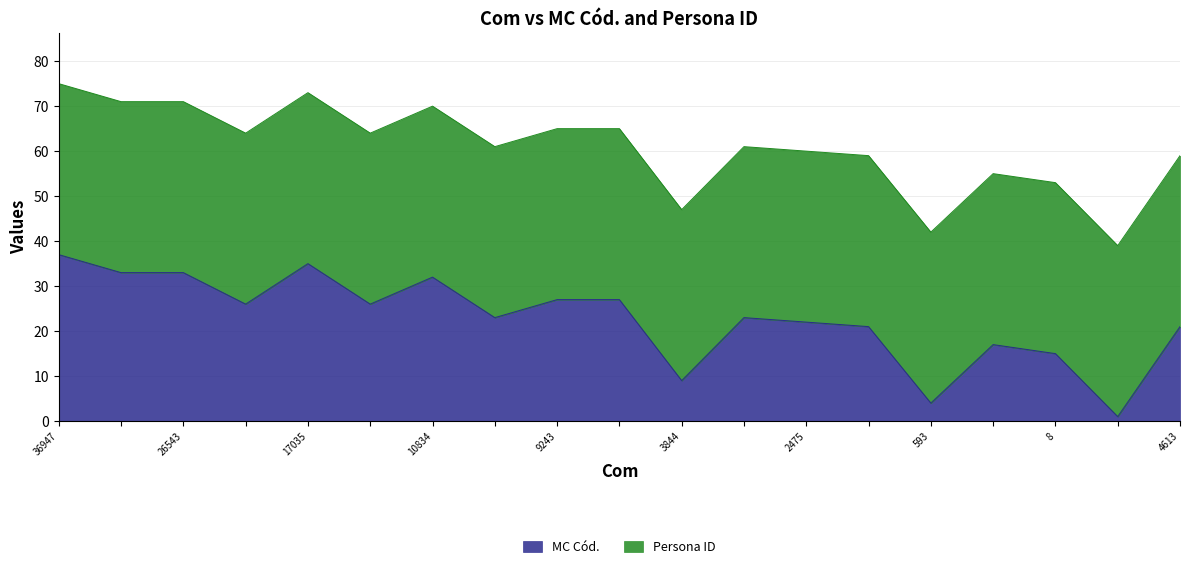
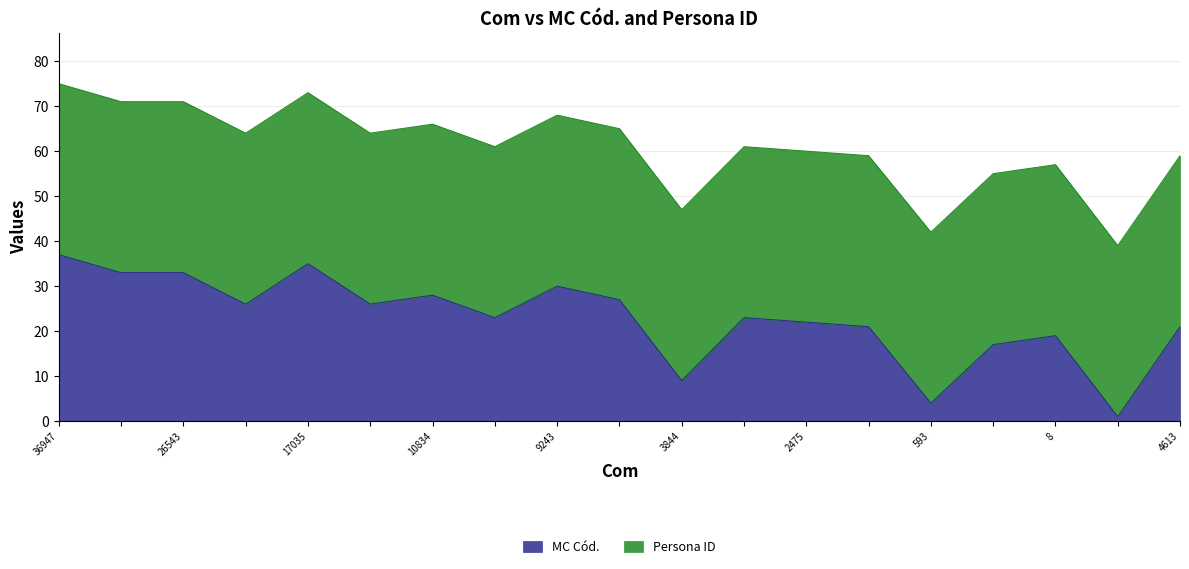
MC Cód., 10834: 32 -> 28
MC Cód., 9243: 27 -> 30
MC Cód., 8: 15 -> 19
